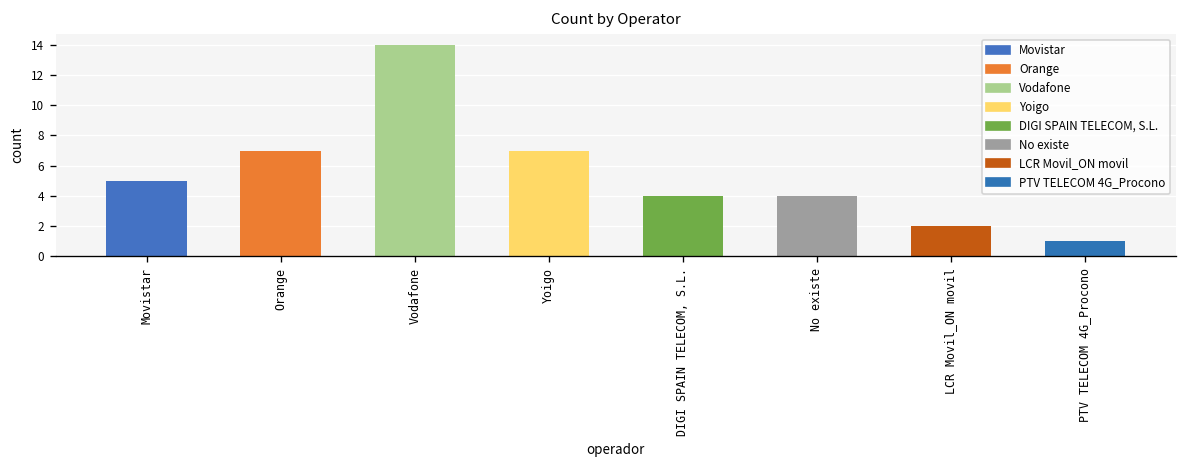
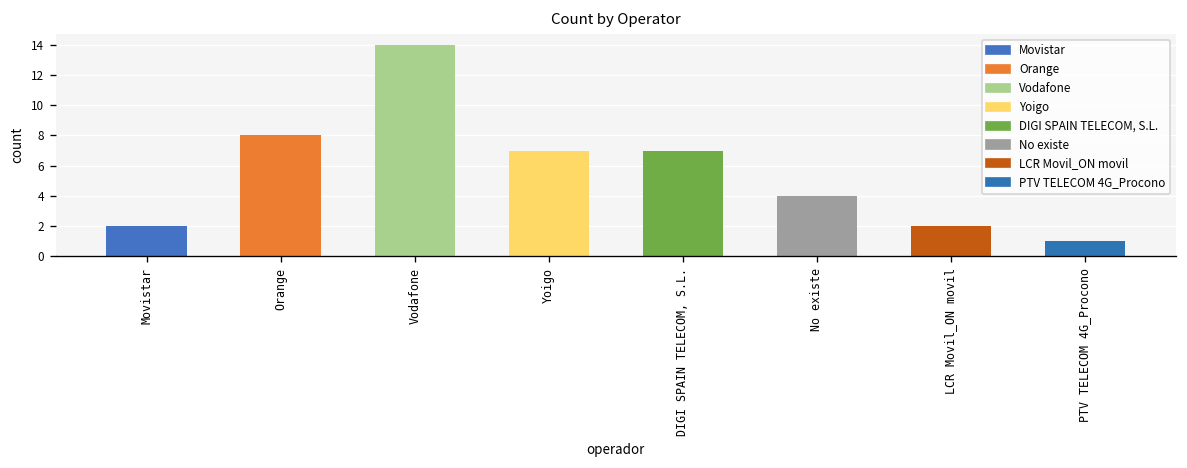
Movistar: 5 -> 2
Orange: 7 -> 8
DIGI SPAIN TELECOM, S.L.: 4 -> 7
